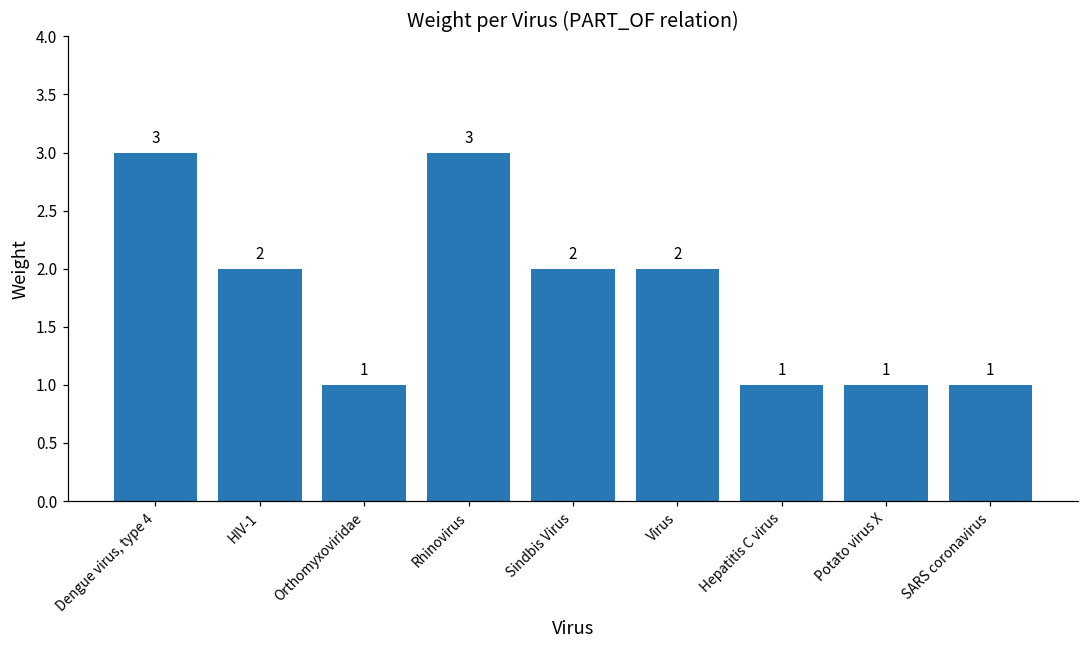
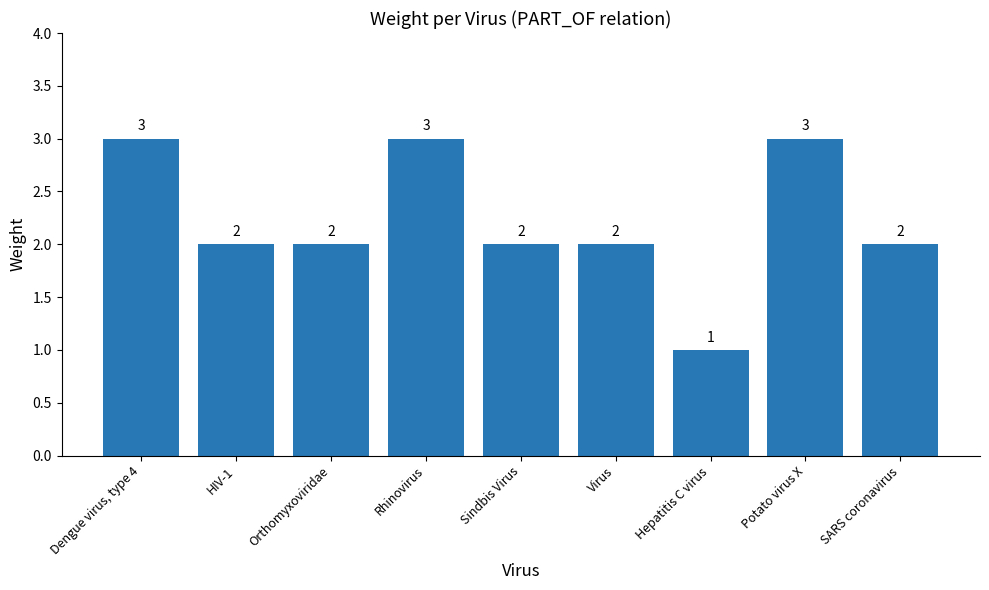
Orthomyxoviridae: 1 -> 2
Potato virus X: 1 -> 3
SARS coronavirus: 1 -> 2
